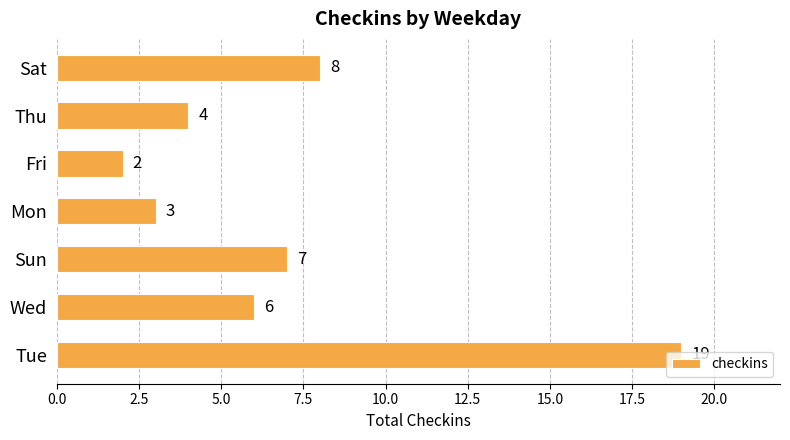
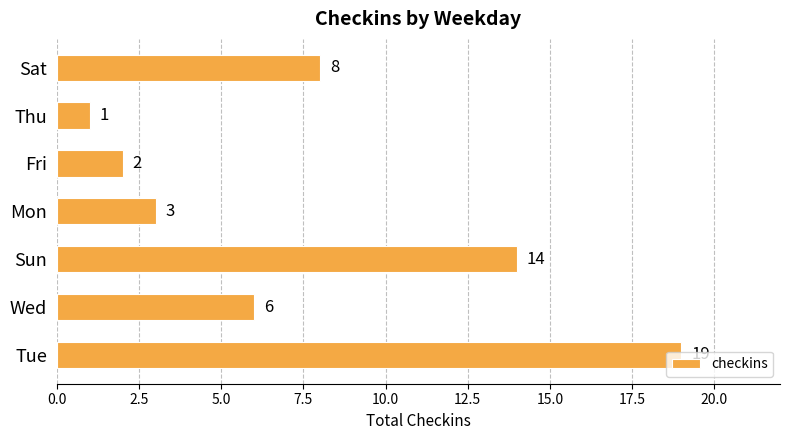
Thu: 4 -> 1
Sun: 7 -> 14
